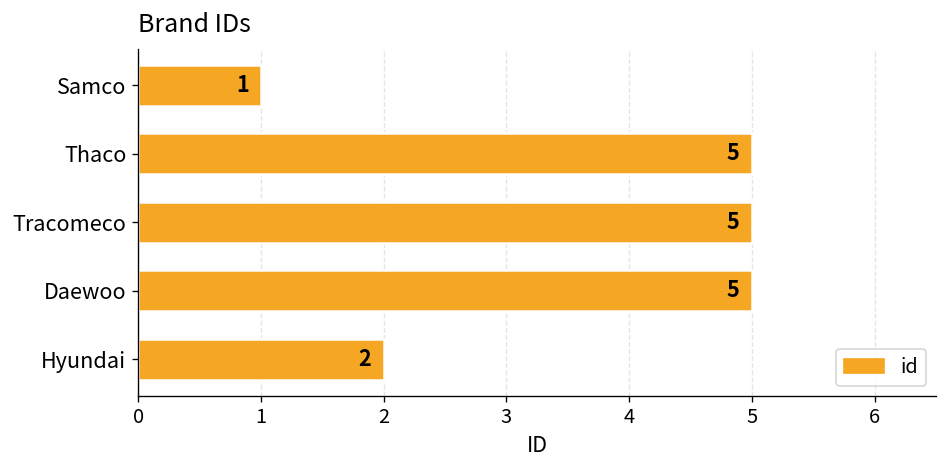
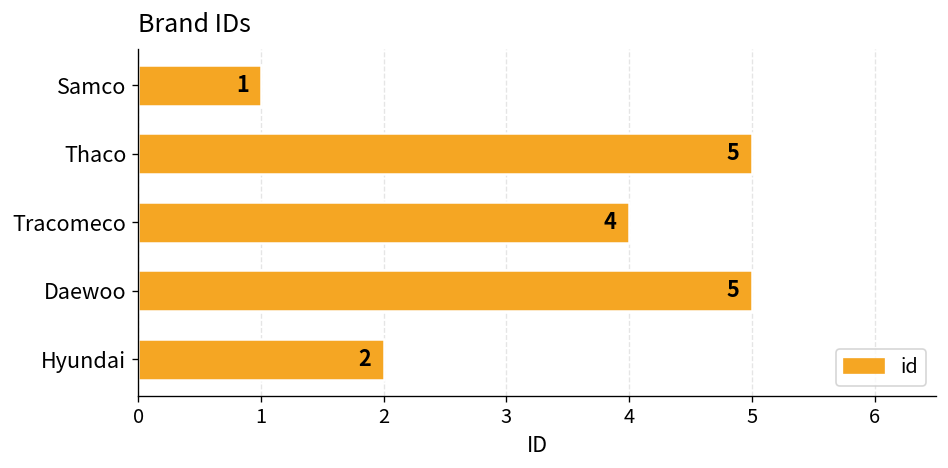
Tracomeco: 5 -> 4
